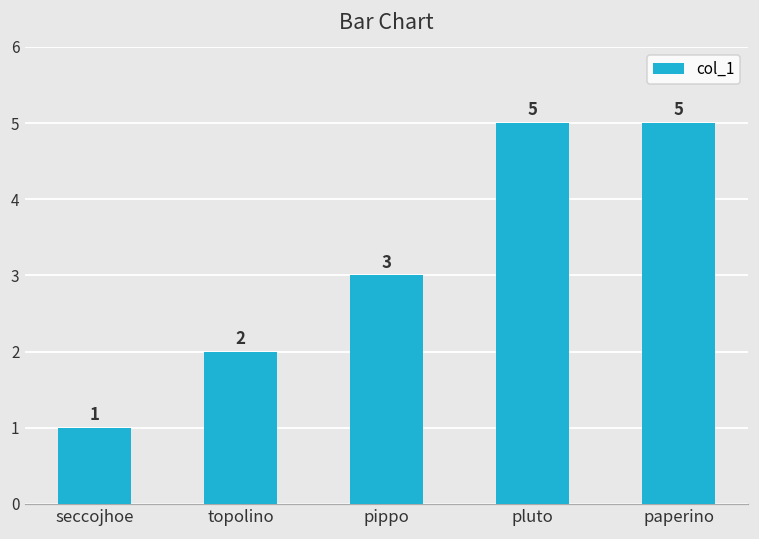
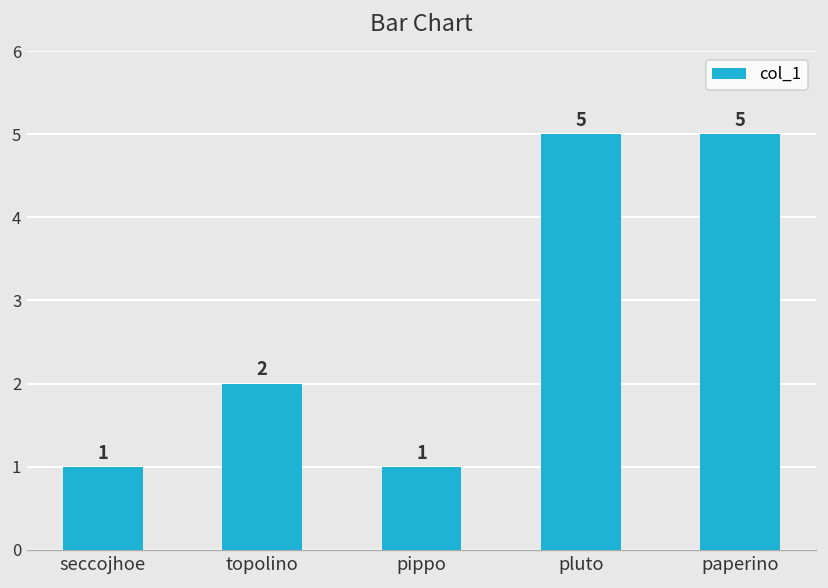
pippo: 3 -> 1
